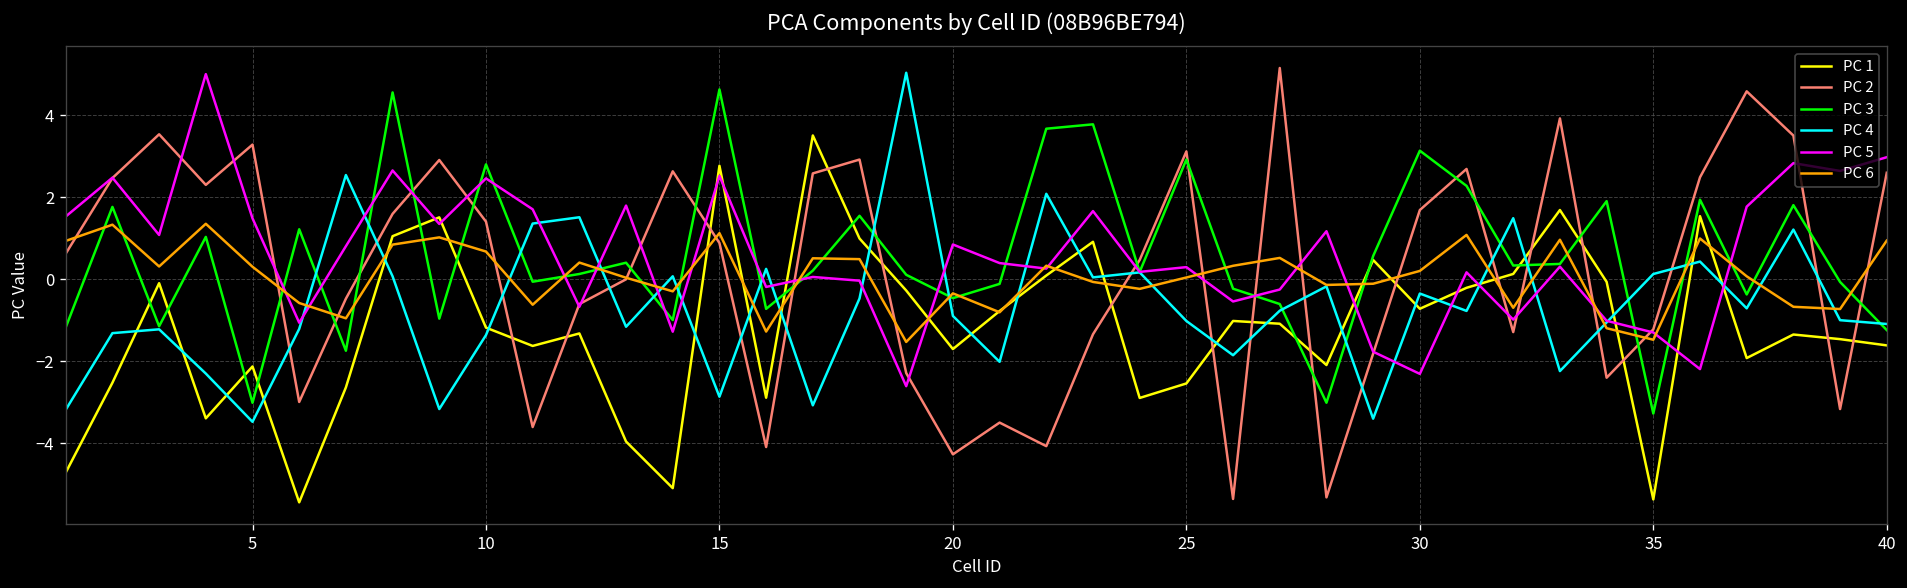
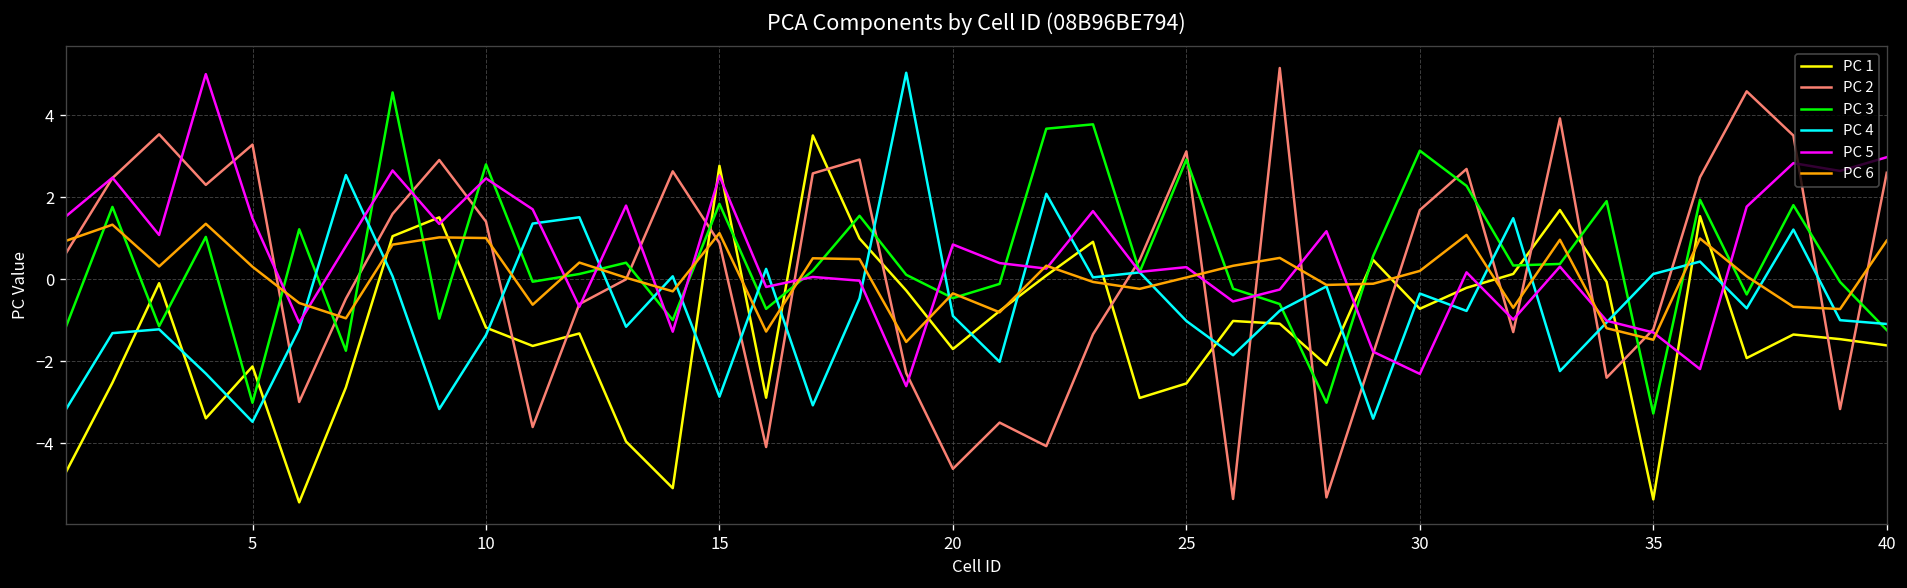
PC 6, 10: 0.7 -> 1.0
PC 3, 15: 4.6 -> 1.8
PC 2, 20: -4.3 -> -4.6
